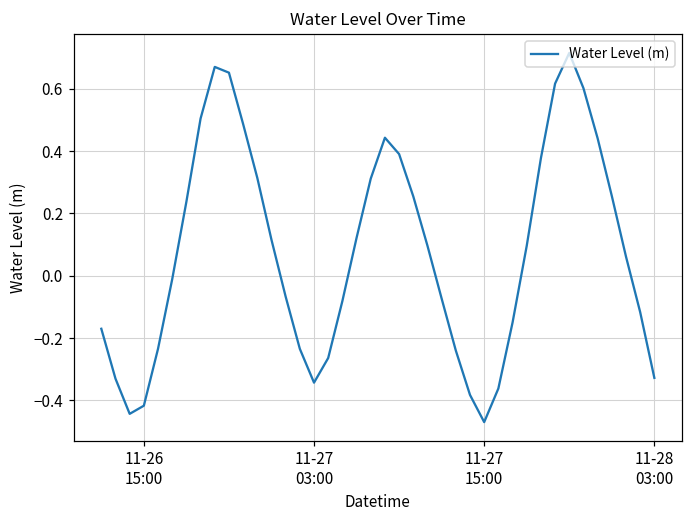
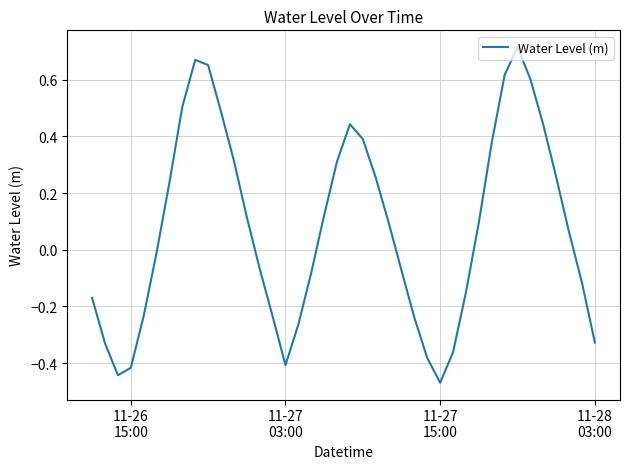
11-27 03:00: -0.34 -> -0.41
